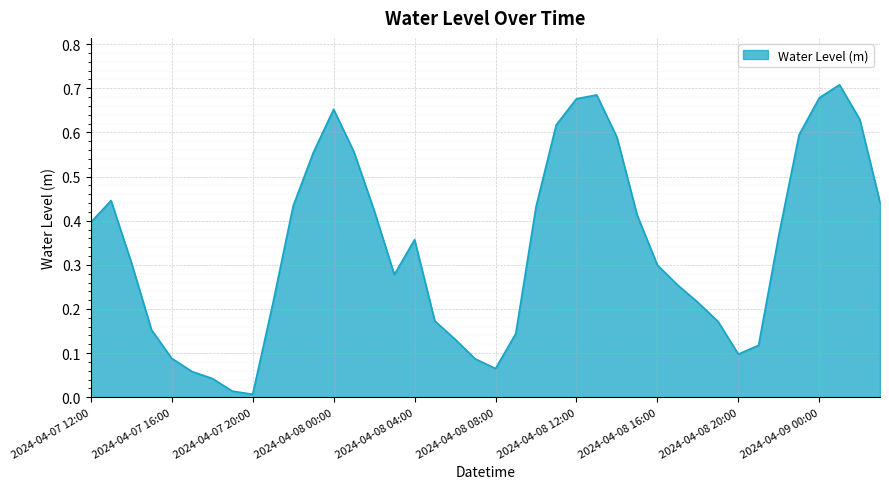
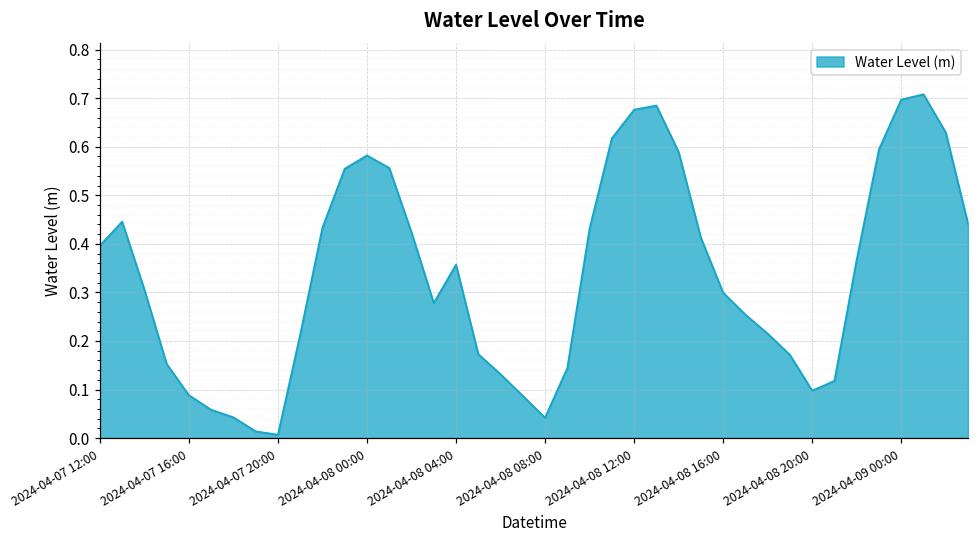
2024-04-08 00:00: 0.65 -> 0.58
2024-04-08 08:00: 0.07 -> 0.04
2024-04-09 00:00: 0.68 -> 0.70
